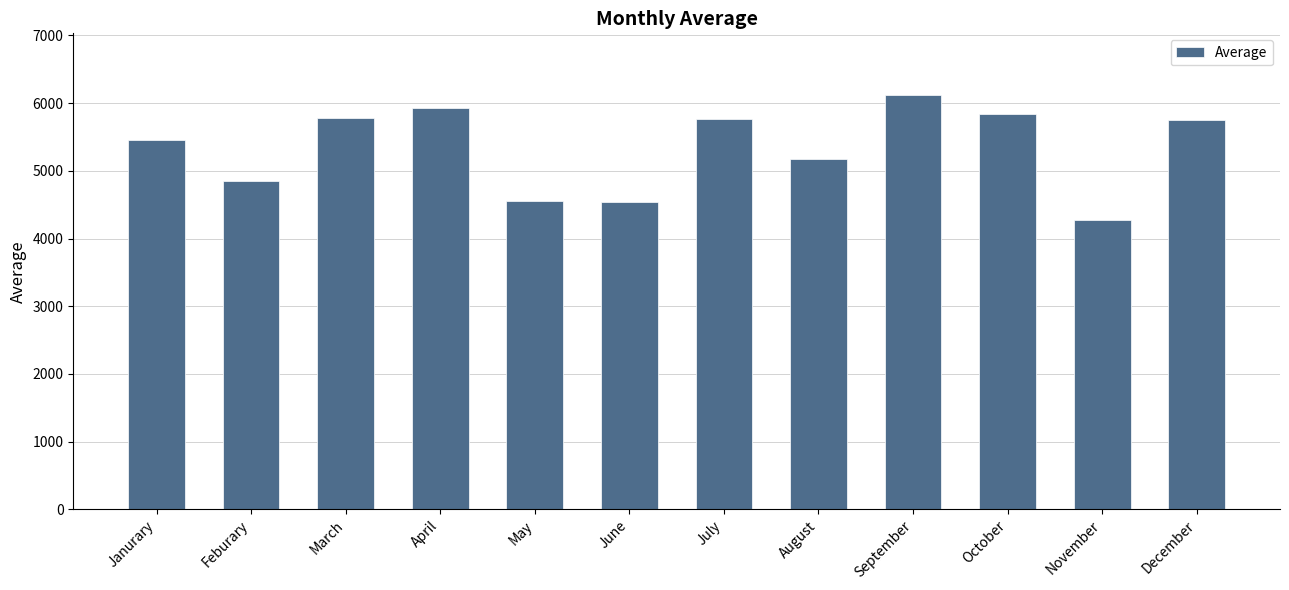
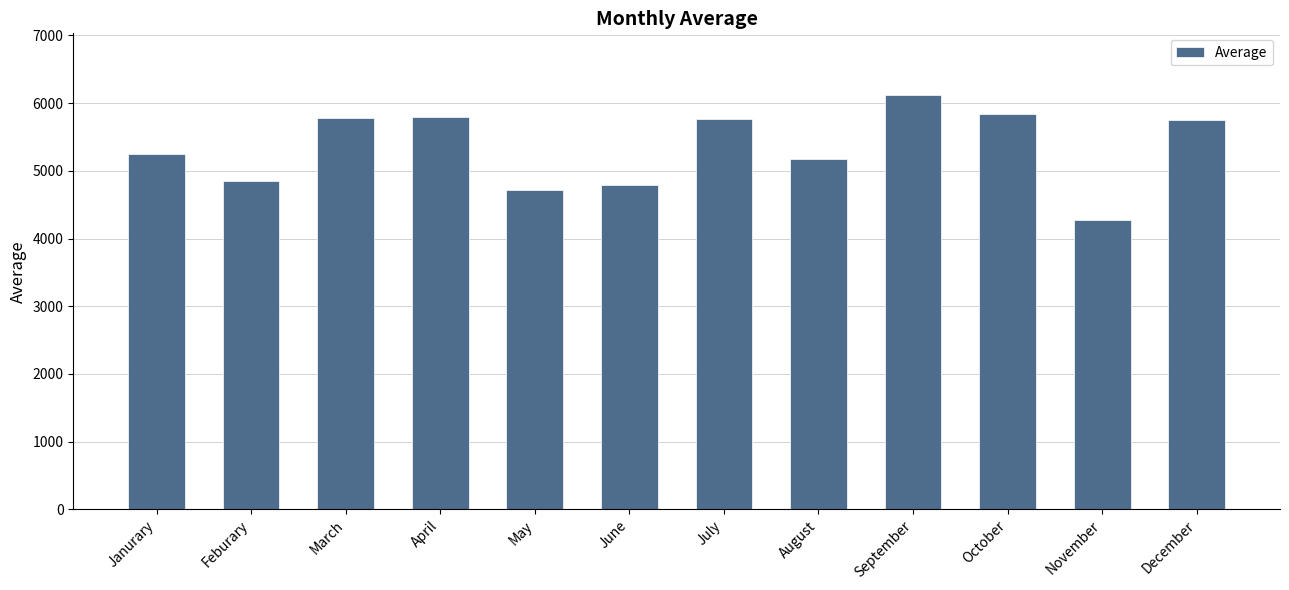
Janurary: 5500 -> 5200
April: 5900 -> 5800
May: 4500 -> 4700
June: 4500 -> 4800
